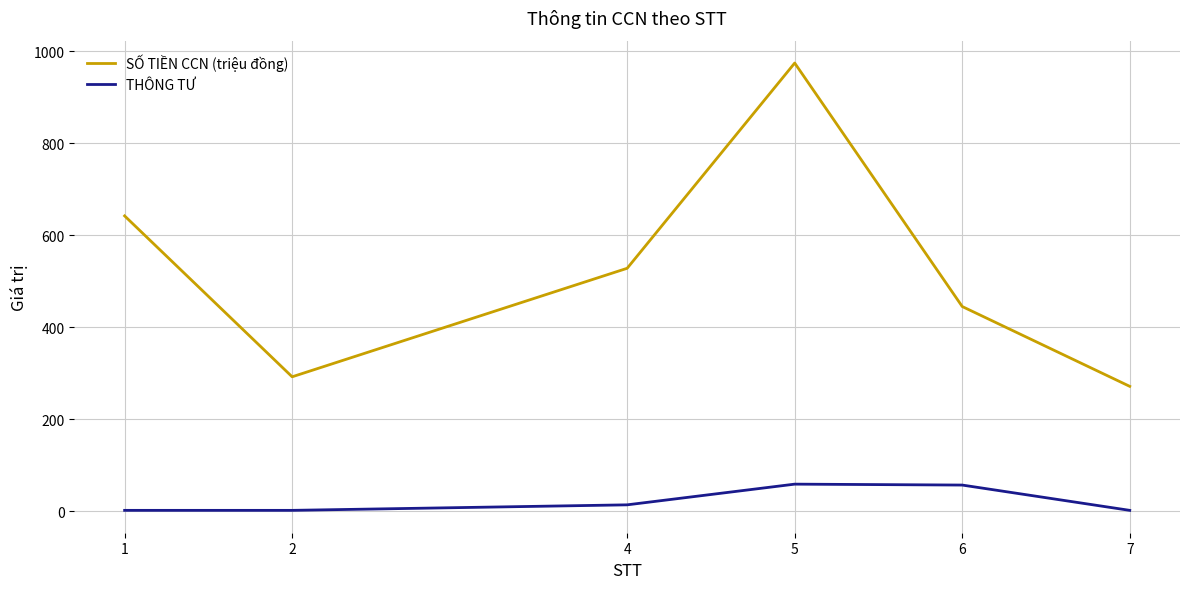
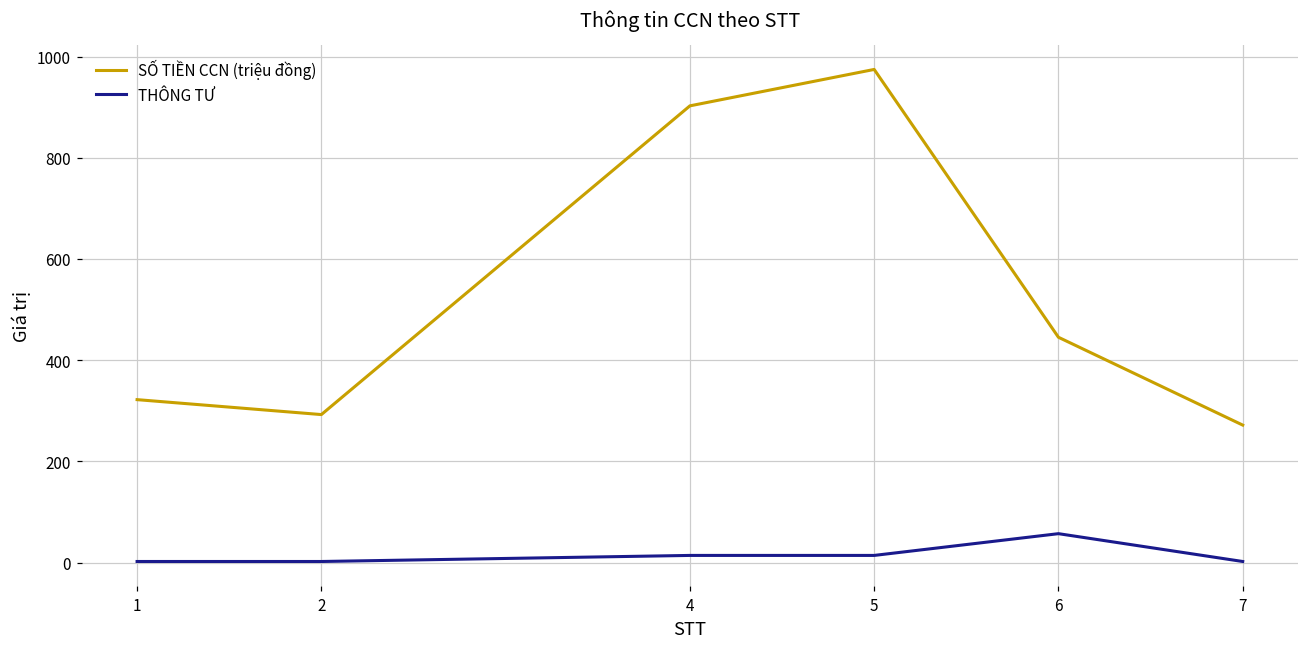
SỐ TIỀN CCN (triệu đồng), 1: 640 -> 320
SỐ TIỀN CCN (triệu đồng), 4: 530 -> 900
THÔNG TƯ, 5: 60 -> 10
